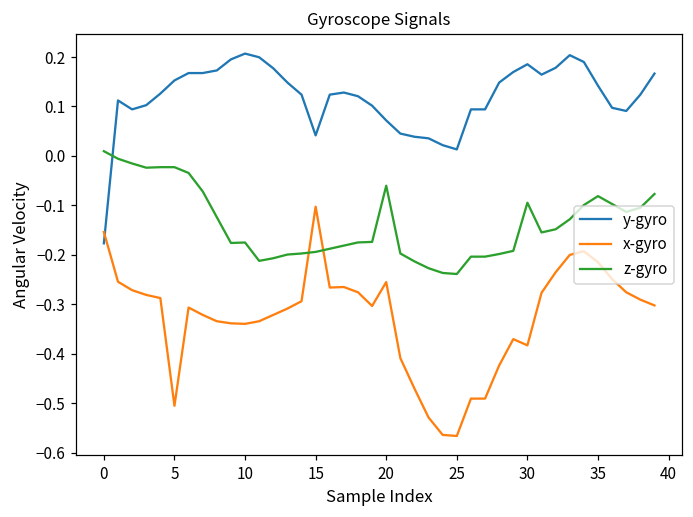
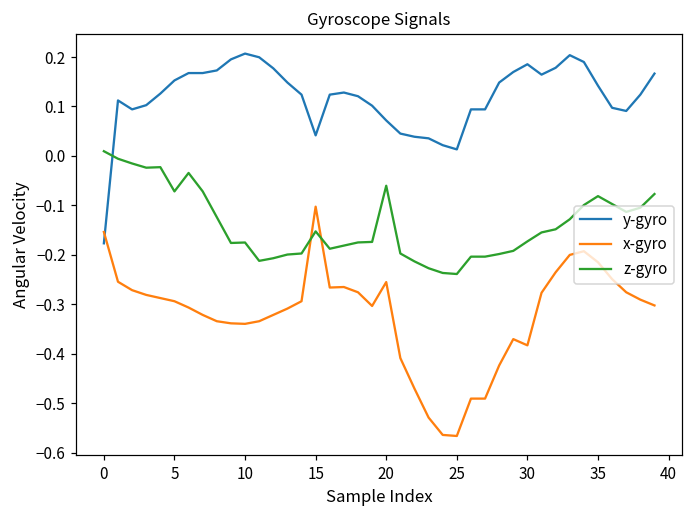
x-gyro, 5: -0.51 -> -0.29
z-gyro, 5: -0.02 -> -0.07
z-gyro, 15: -0.19 -> -0.15
z-gyro, 30: -0.09 -> -0.17
